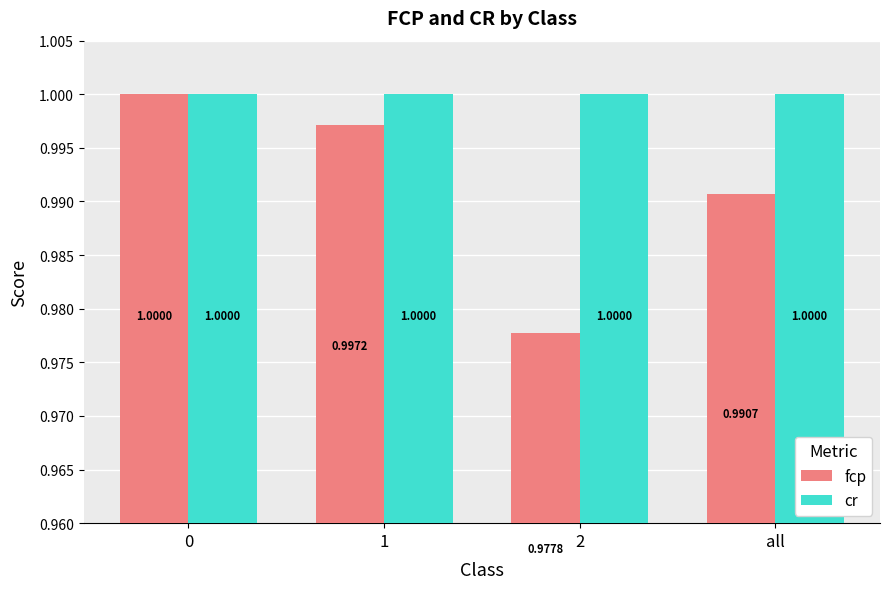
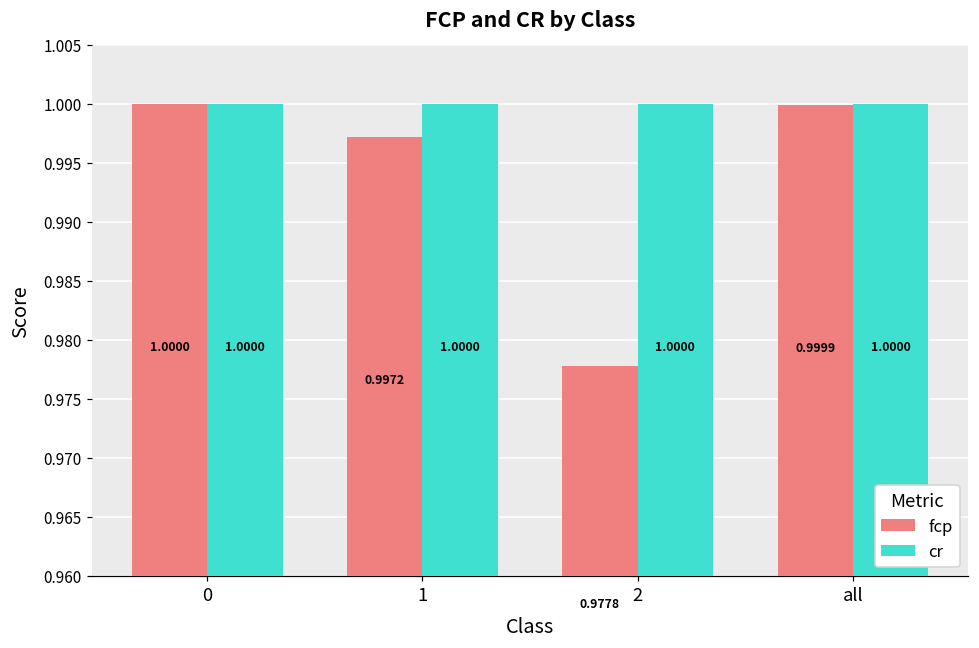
fcp, all: 0.9907 -> 0.9999
